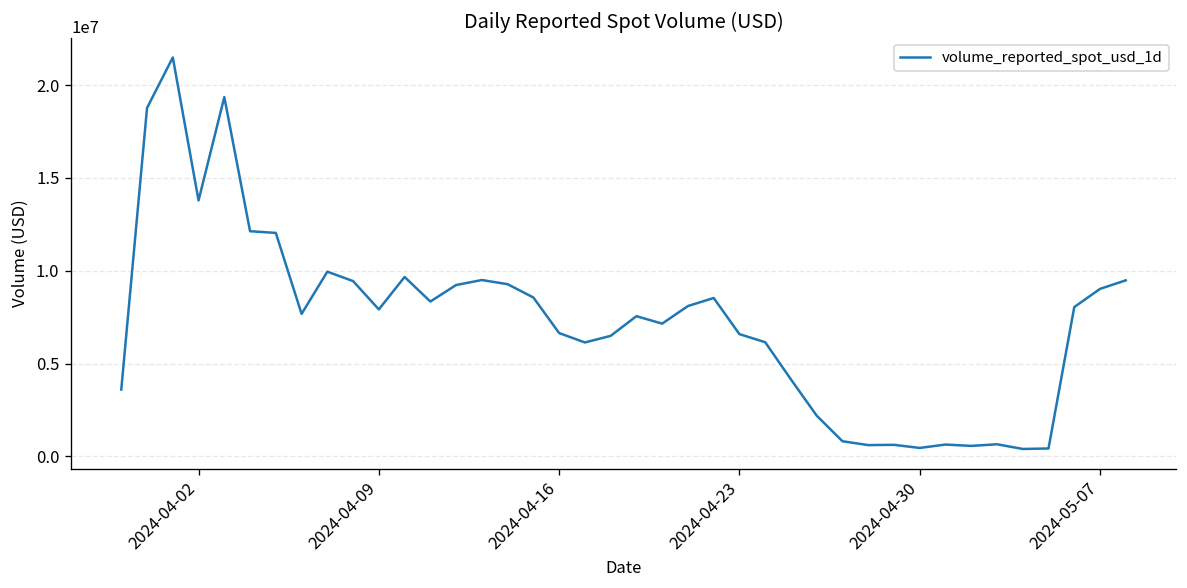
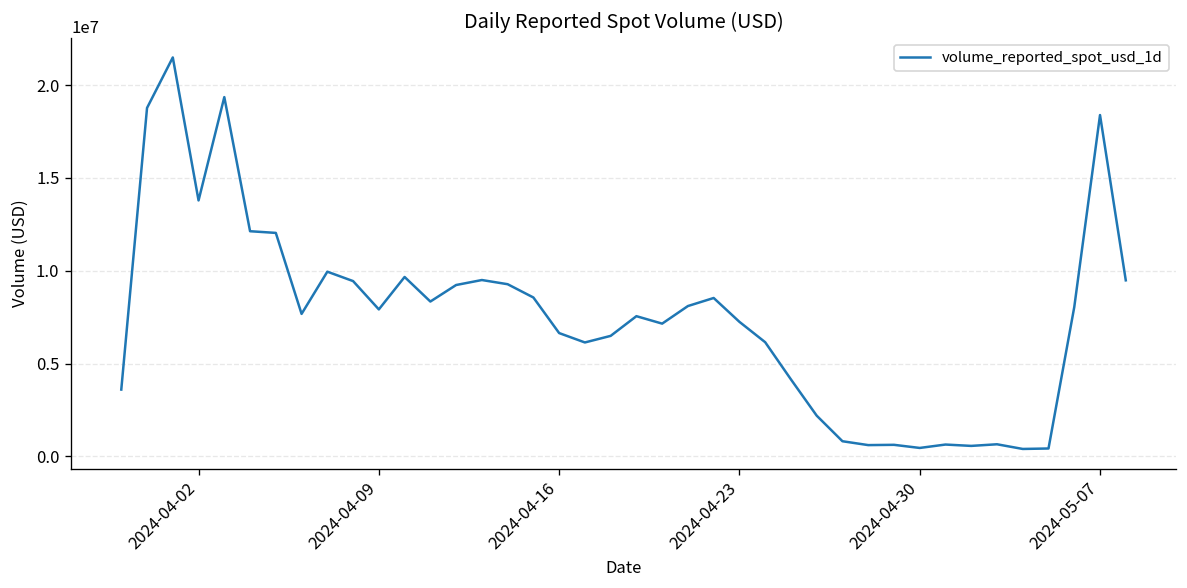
2024-04-23: 6600000 -> 7200000
2024-05-07: 9000000 -> 18400000
